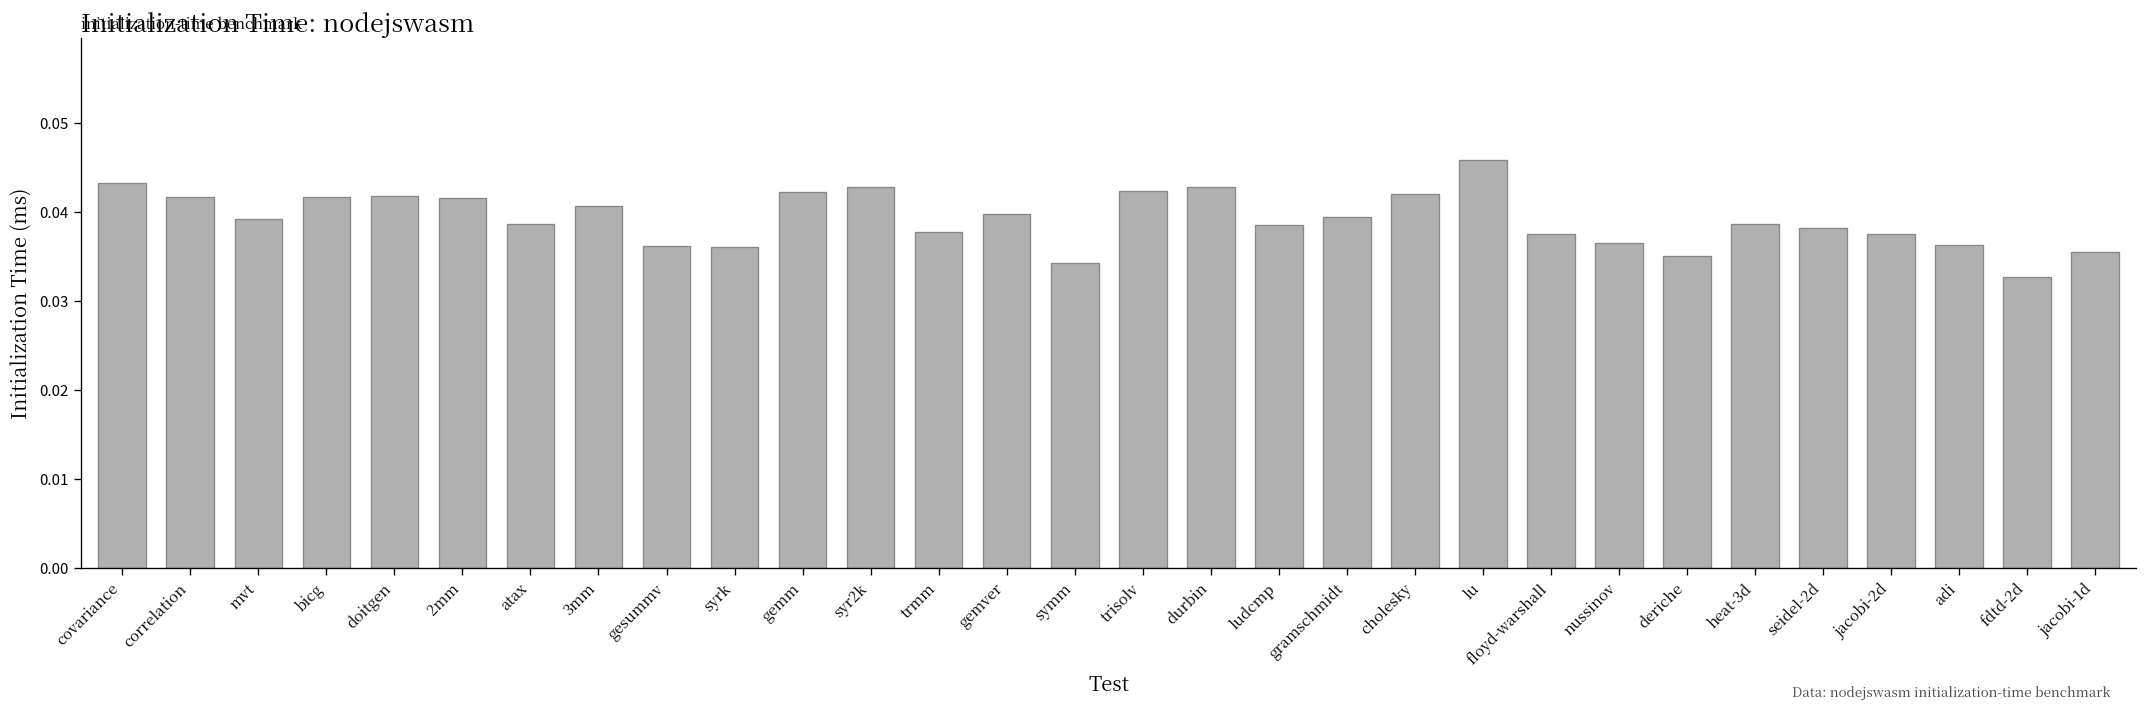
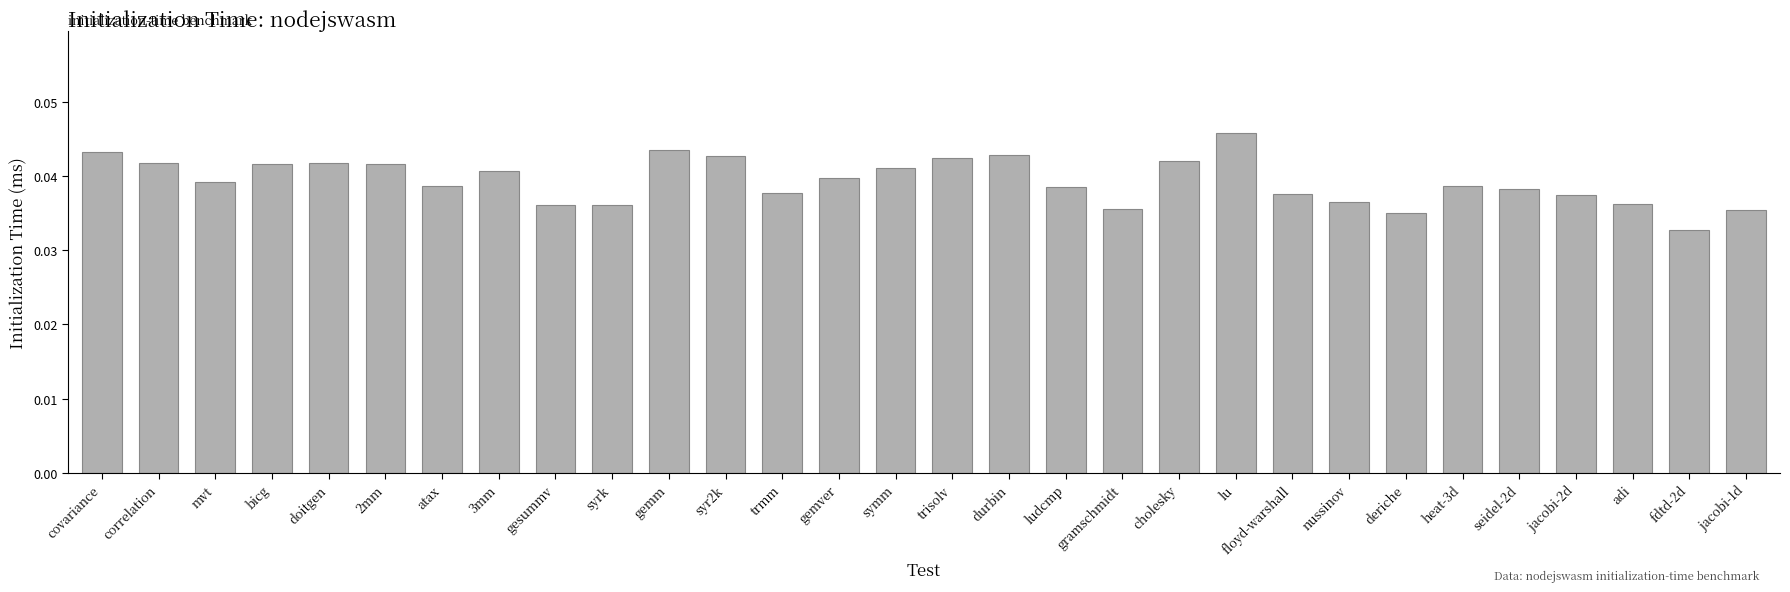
gemm: 0.042 -> 0.044
symm: 0.034 -> 0.041
gramschmidt: 0.039 -> 0.036
